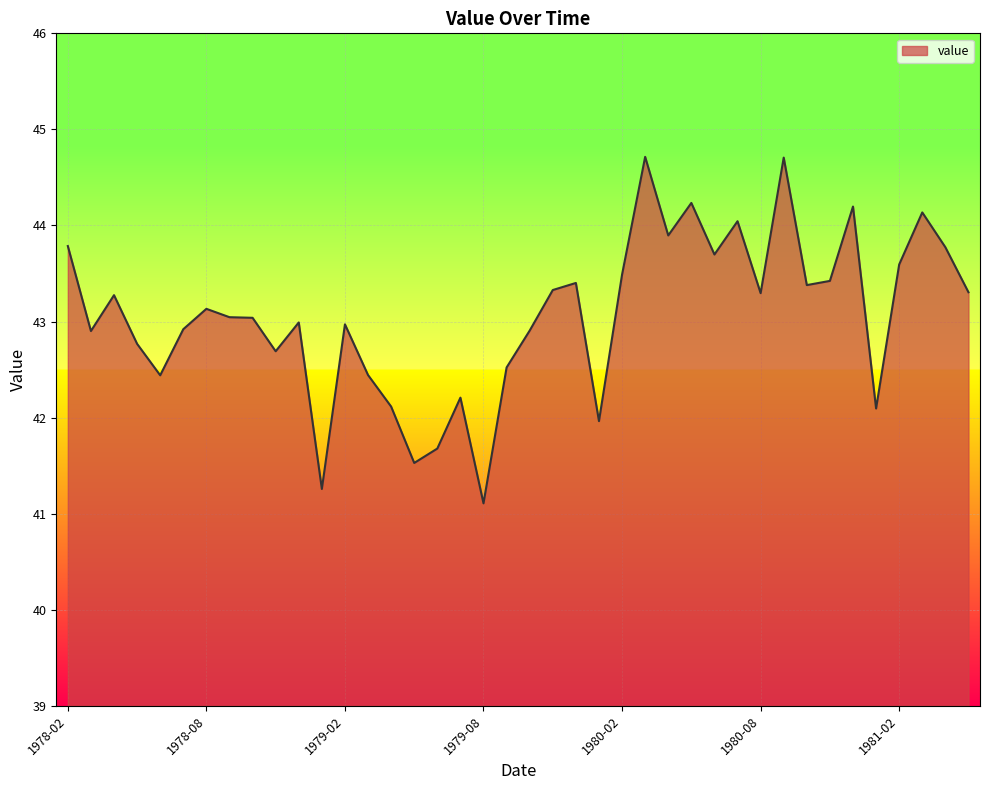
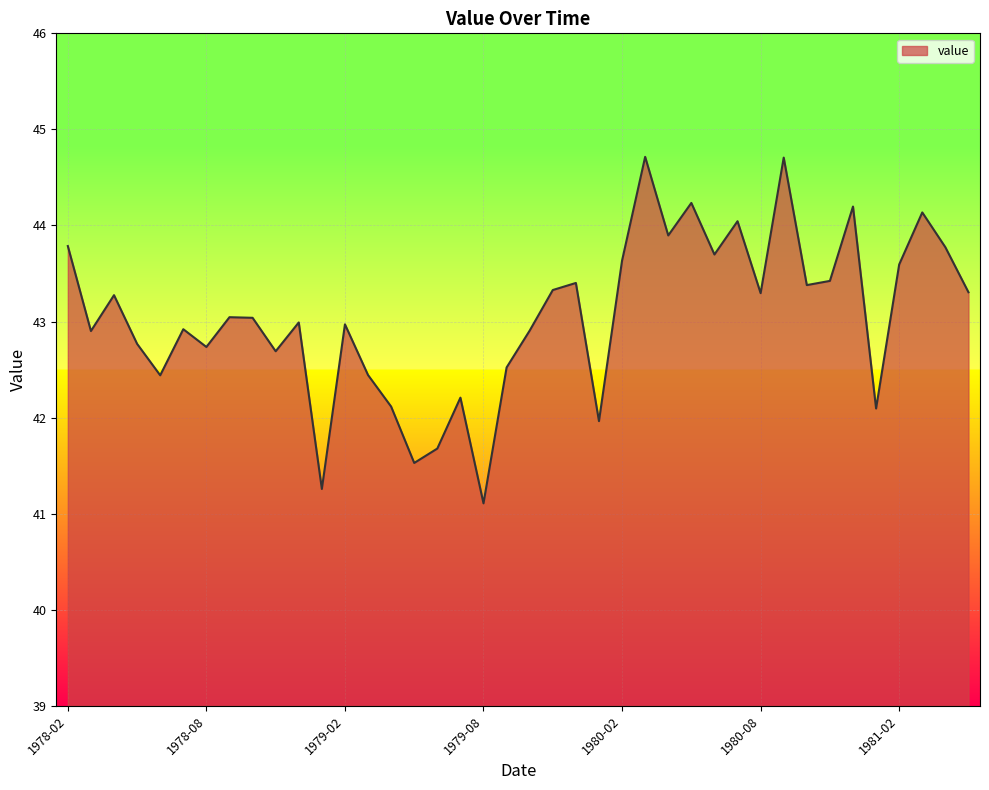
1978-08: 43.1 -> 42.7
1980-02: 43.5 -> 43.6
